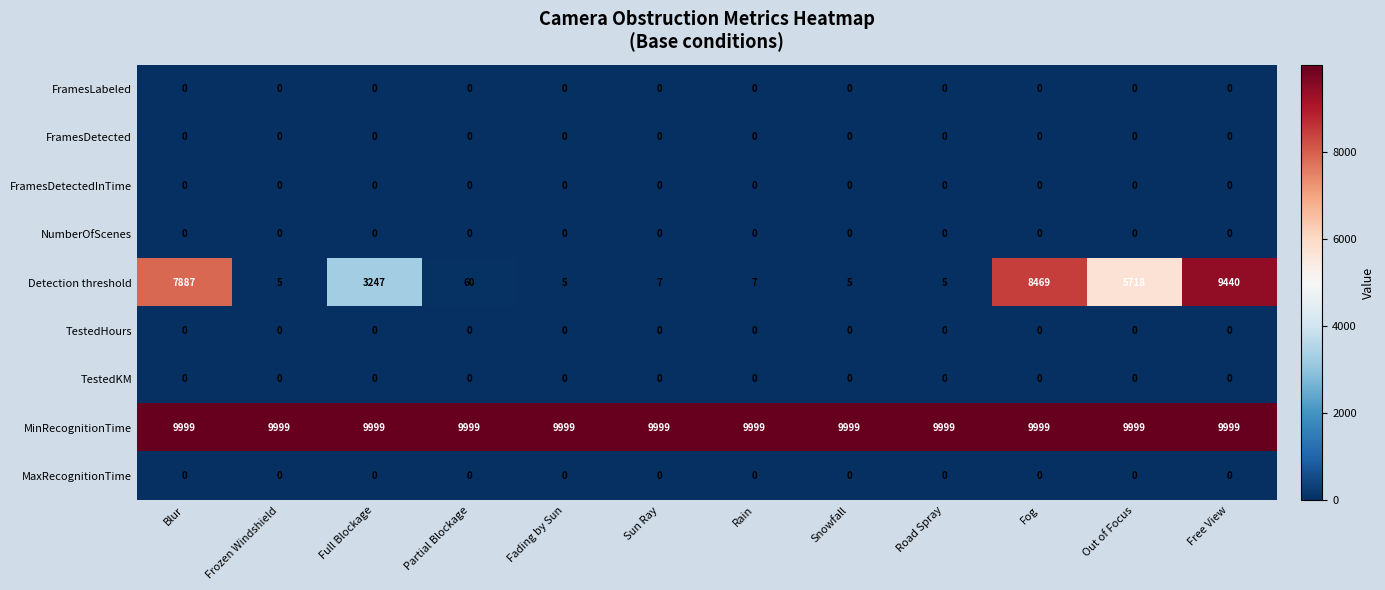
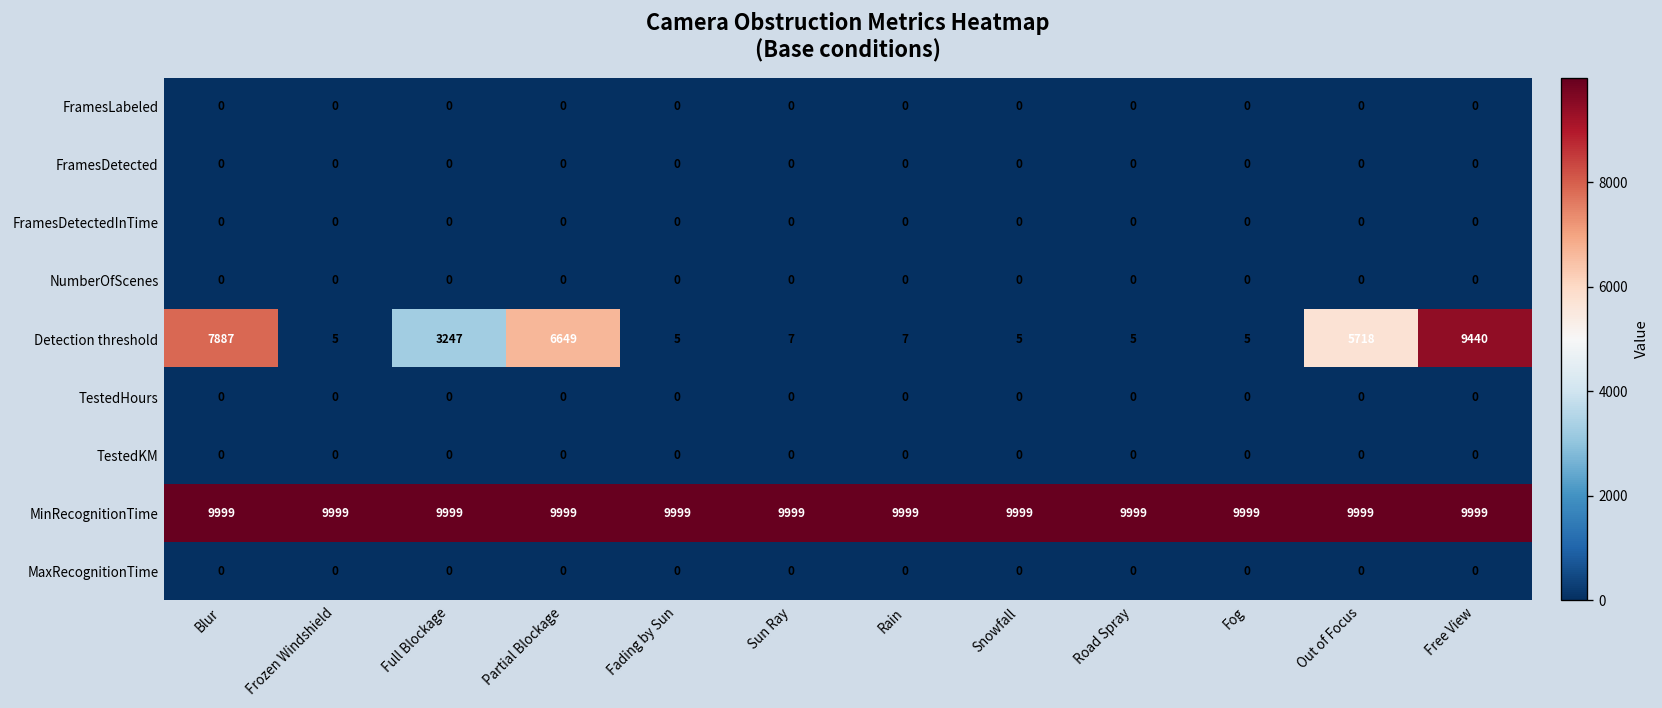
Detection threshold, Partial Blockage: 60 -> 6649
Detection threshold, Fog: 8469 -> 5
